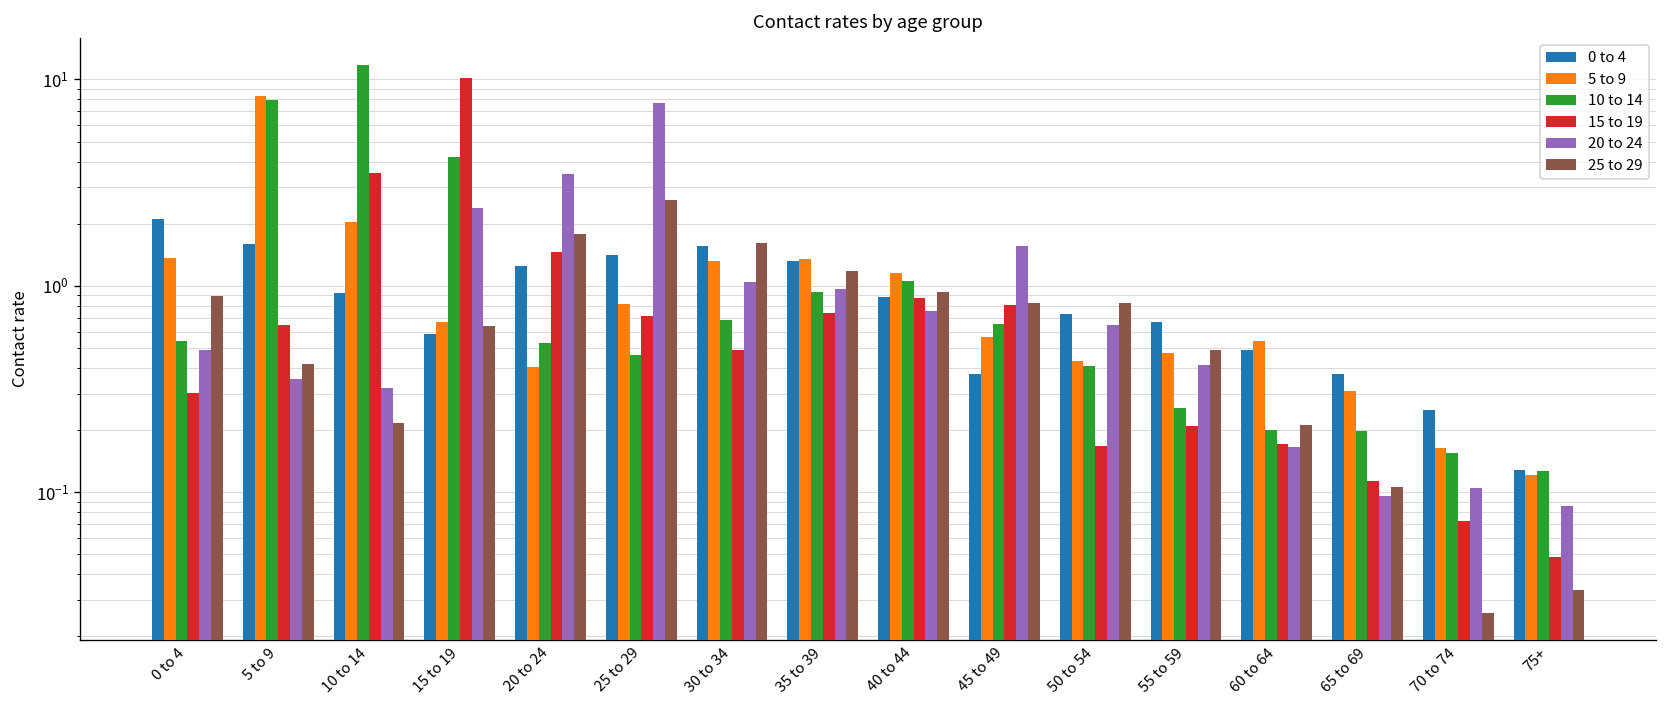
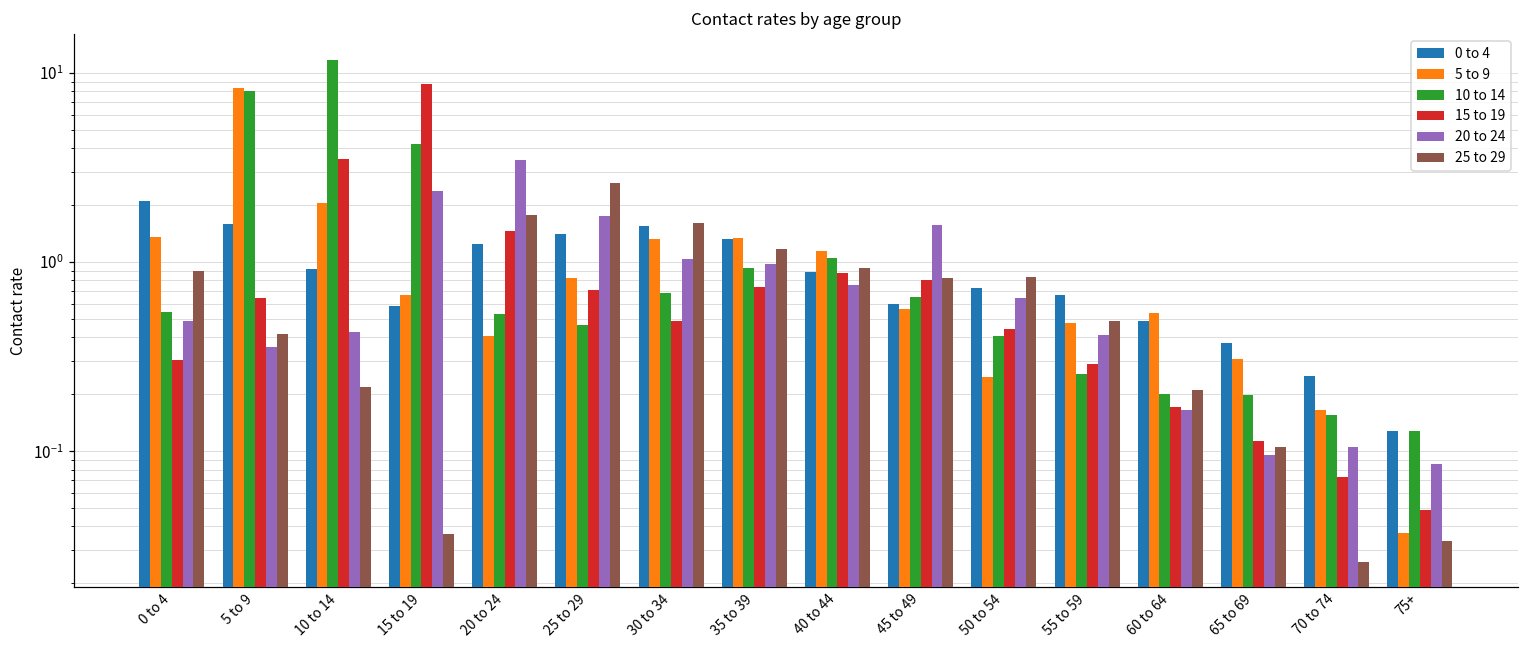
20 to 24, 10 to 14: 0.32 -> 0.43
15 to 19, 15 to 19: 10 -> 9
25 to 29, 15 to 19: 0.64 -> 0.037
20 to 24, 25 to 29: 8 -> 1.8
0 to 4, 45 to 49: 0.38 -> 0.60
5 to 9, 50 to 54: 0.43 -> 0.25
15 to 19, 50 to 54: 0.17 -> 0.44
15 to 19, 55 to 59: 0.21 -> 0.29
5 to 9, 75+: 0.12 -> 0.037
